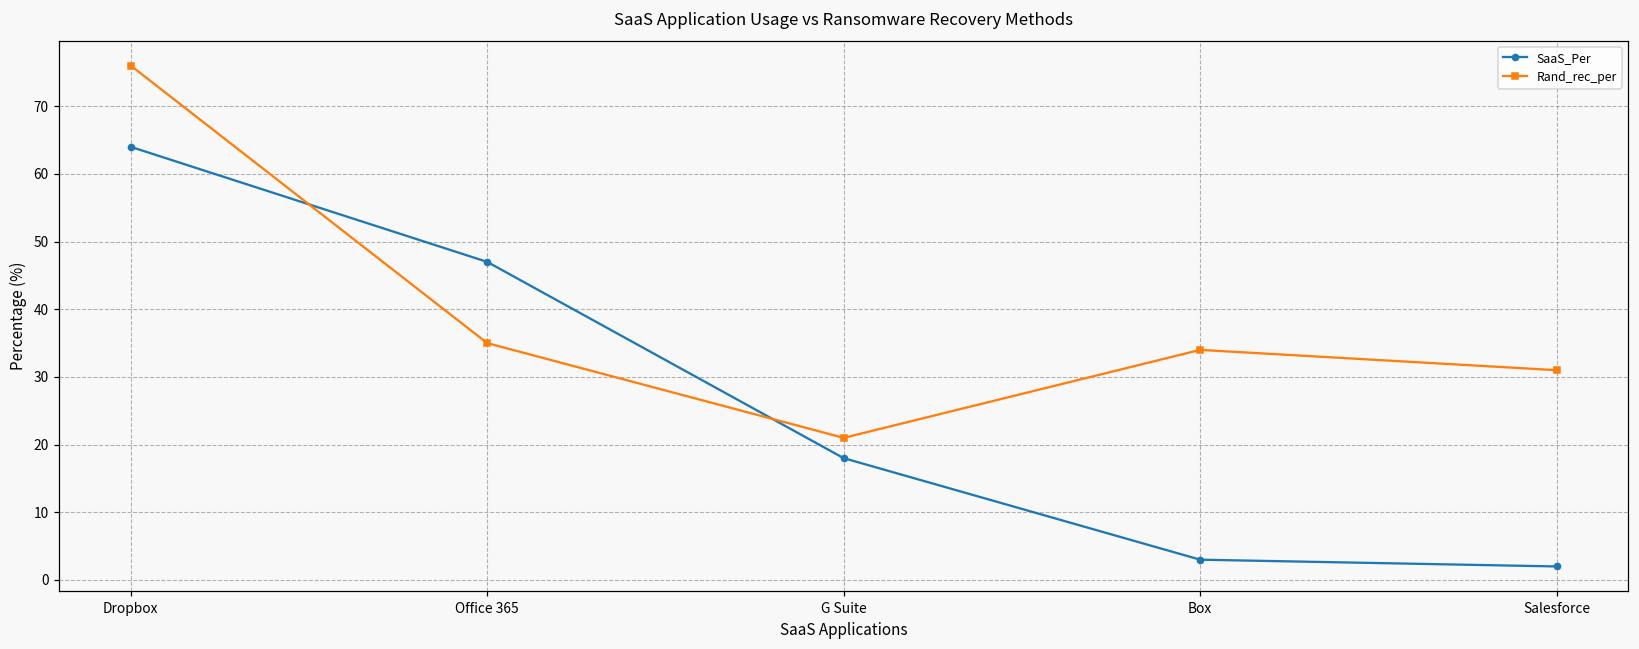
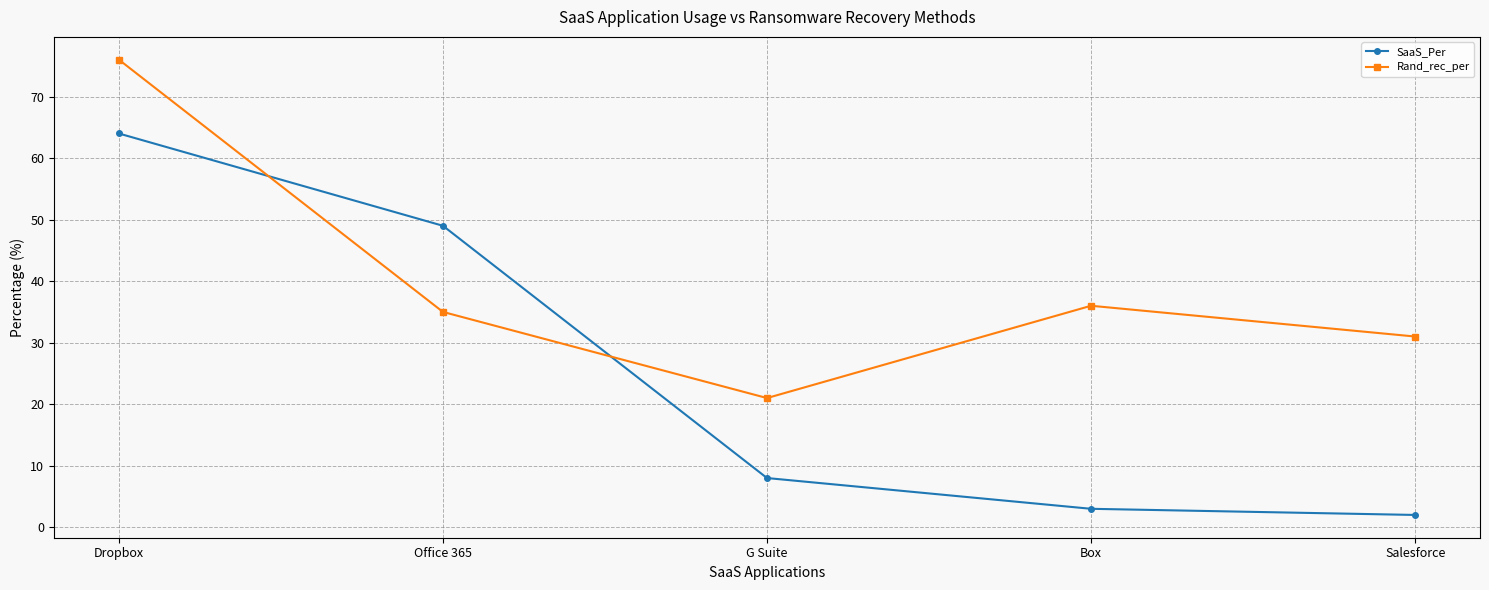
SaaS_Per, Office 365: 47 -> 49
SaaS_Per, G Suite: 18 -> 8
Rand_rec_per, Box: 34 -> 36
